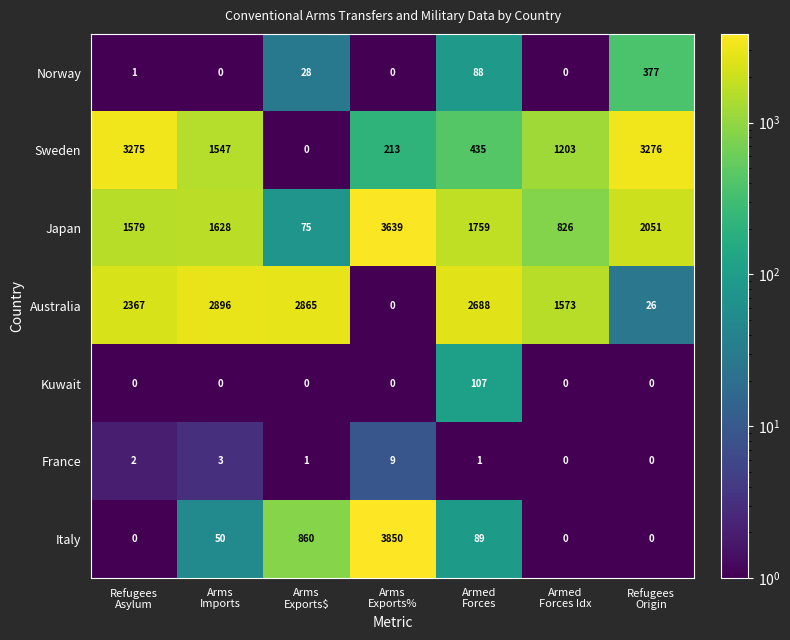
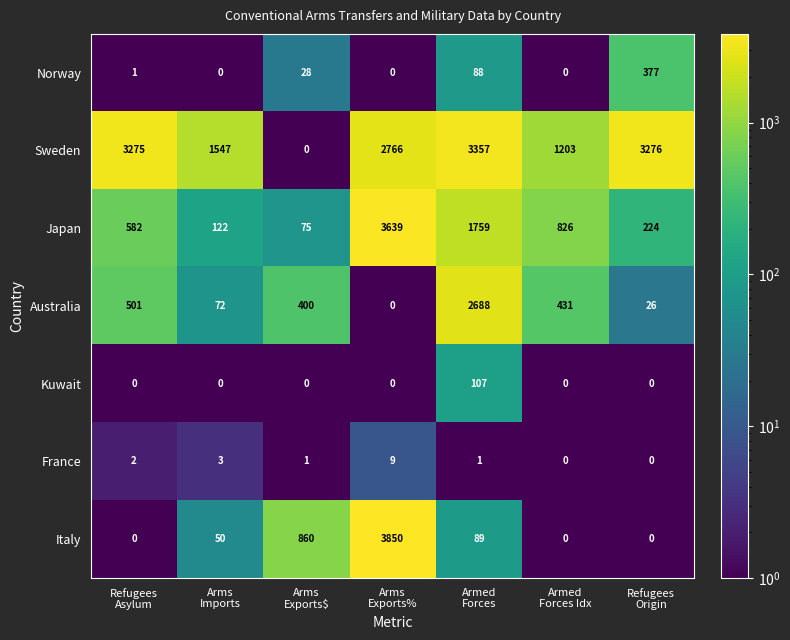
Sweden, Arms Exports%: 213 -> 2766
Sweden, Armed Forces: 435 -> 3357
Japan, Refugees Asylum: 1579 -> 582
Japan, Arms Imports: 1628 -> 122
Japan, Refugees Origin: 2051 -> 224
Australia, Refugees Asylum: 2367 -> 501
Australia, Arms Imports: 2896 -> 72
Australia, Arms Exports$: 2865 -> 400
Australia, Armed Forces Idx: 1573 -> 431
